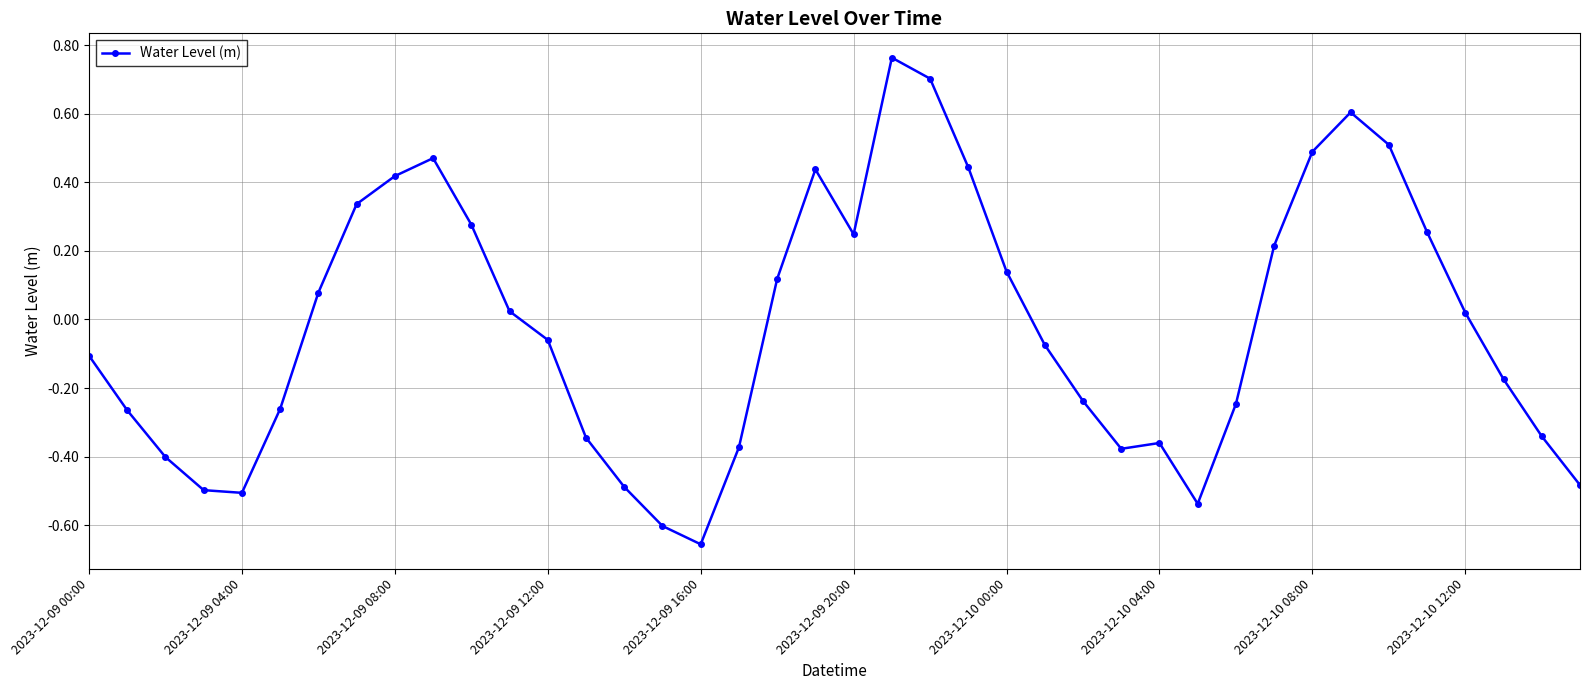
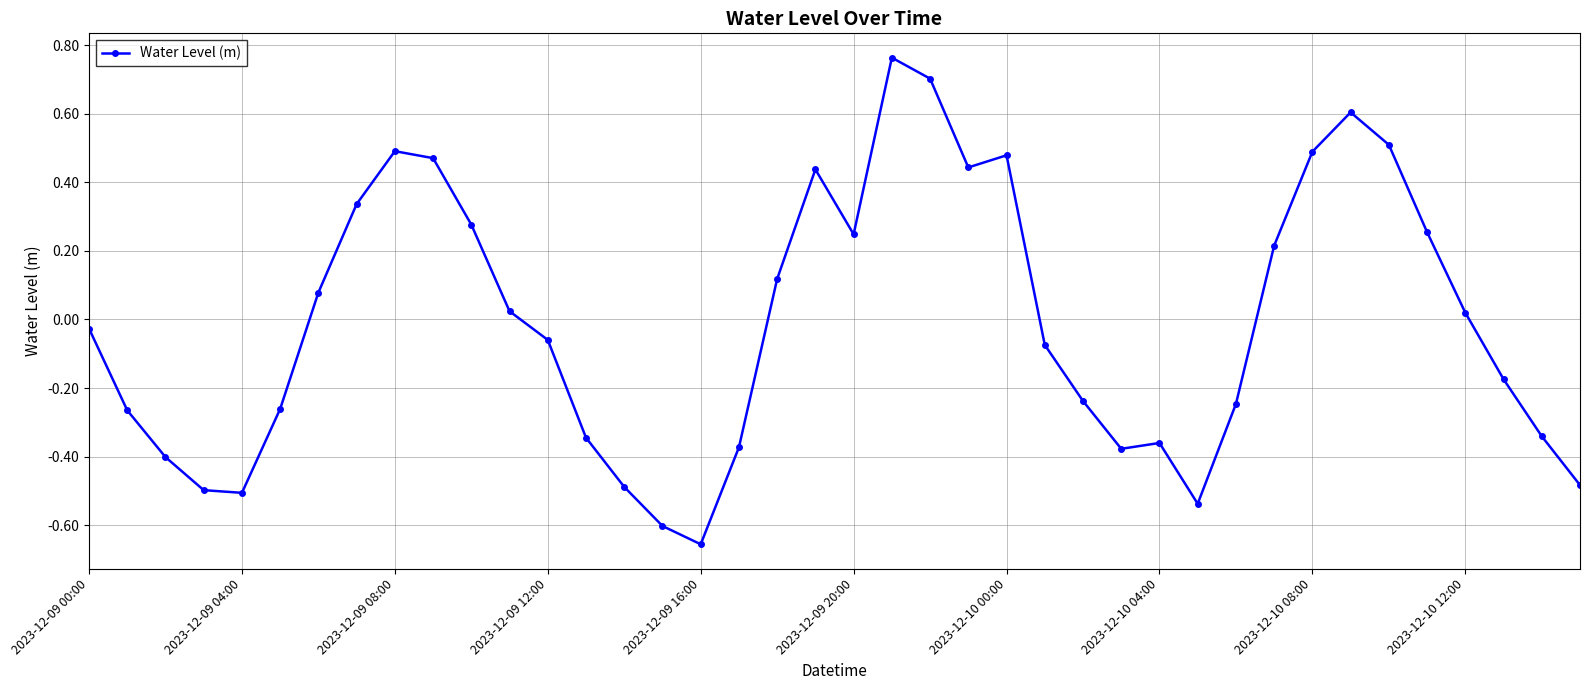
2023-12-09 00:00: -0.11 -> -0.03
2023-12-09 08:00: 0.42 -> 0.49
2023-12-10 00:00: 0.14 -> 0.48
